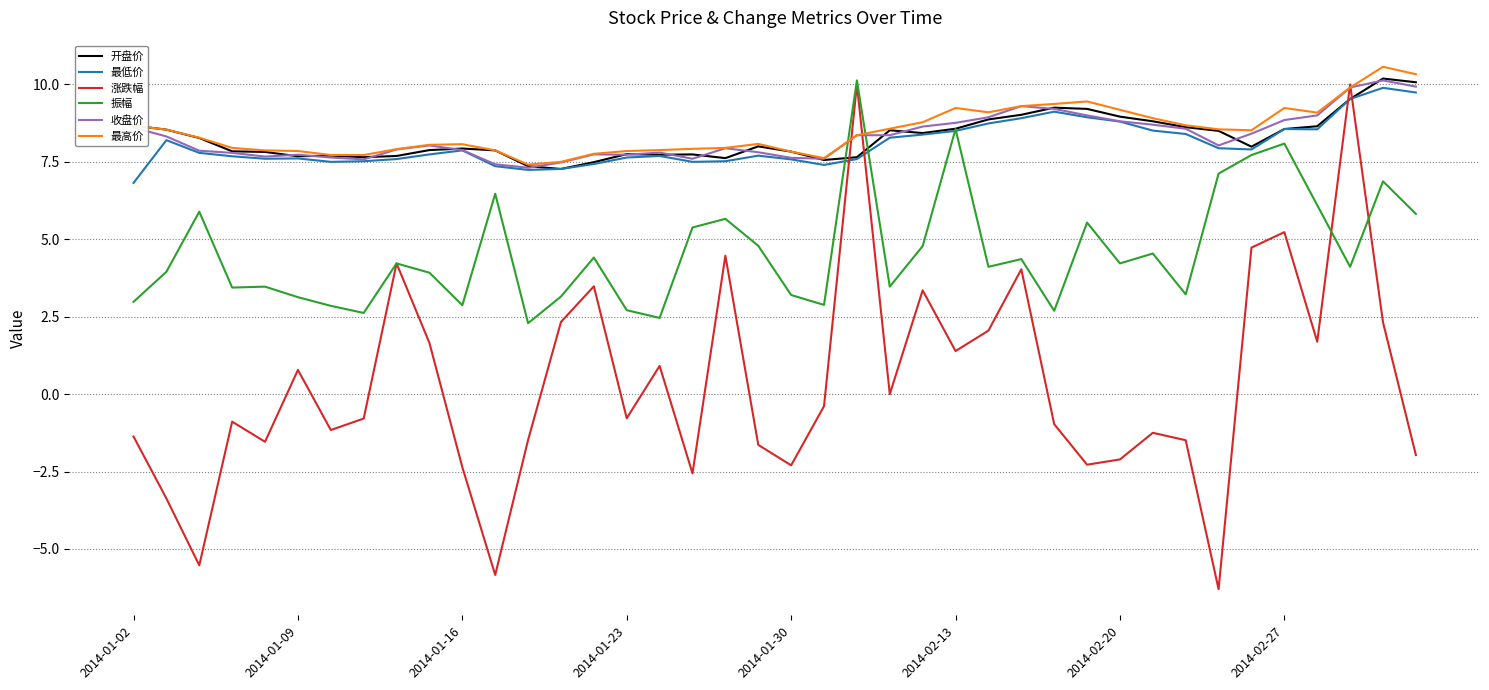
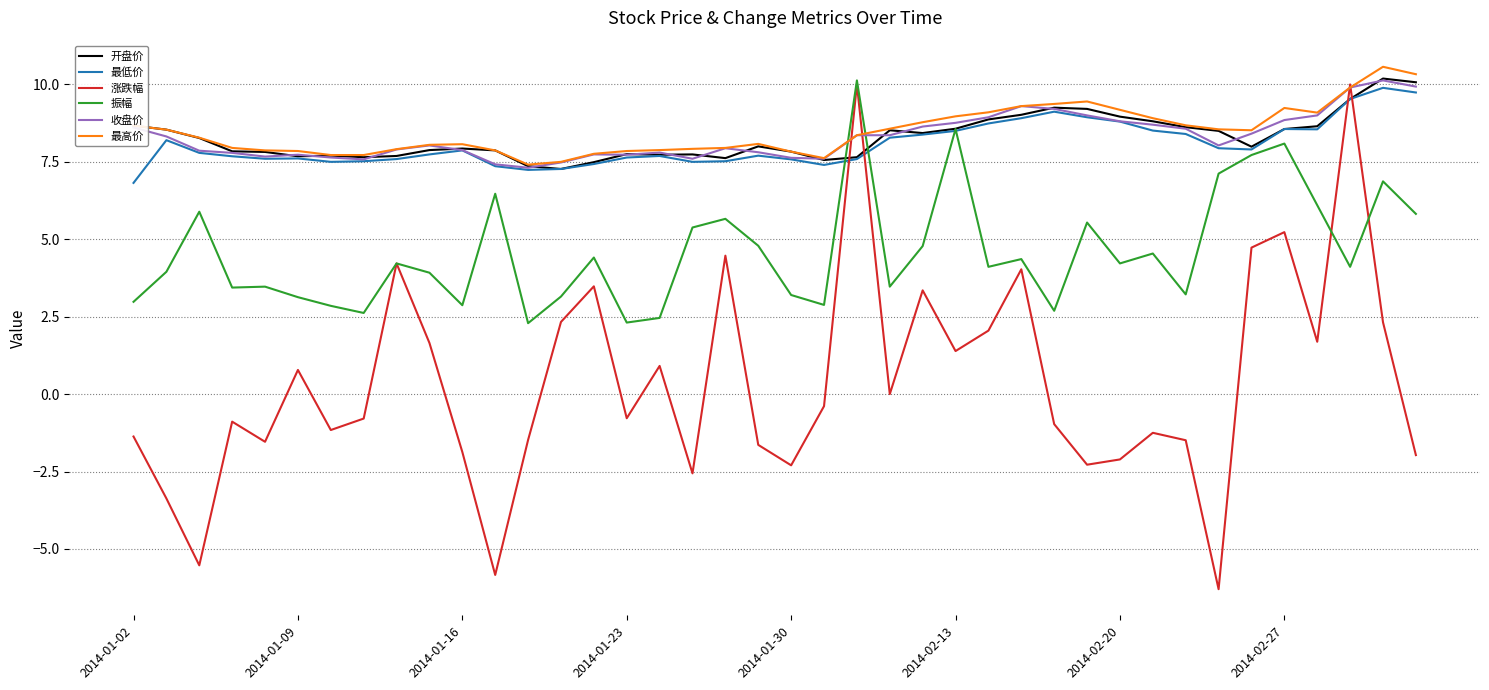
涨跌幅, 2014-01-16: -2.4 -> -1.9
振幅, 2014-01-23: 2.7 -> 2.3
最高价, 2014-02-13: 9.2 -> 9.0
